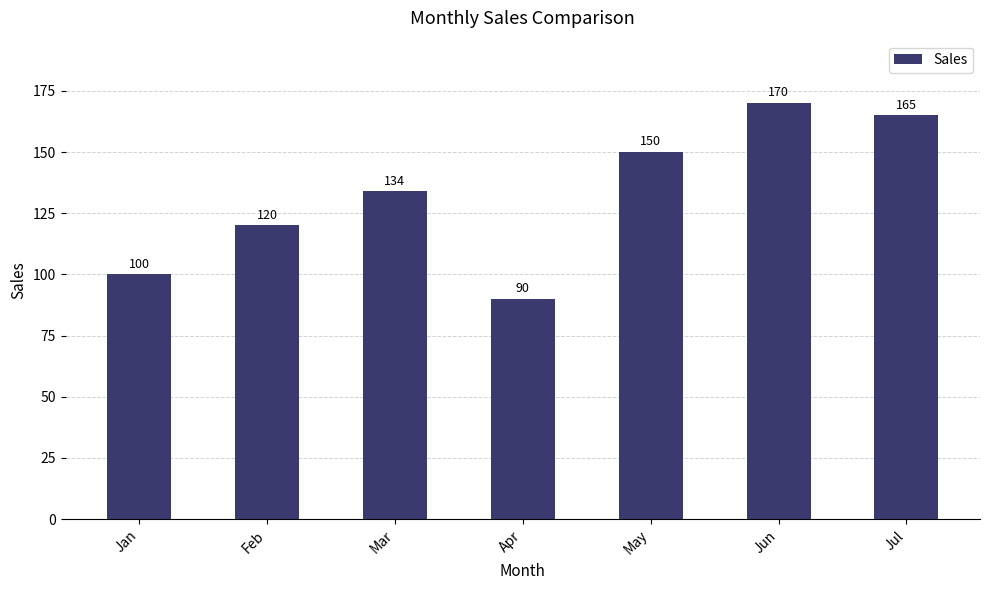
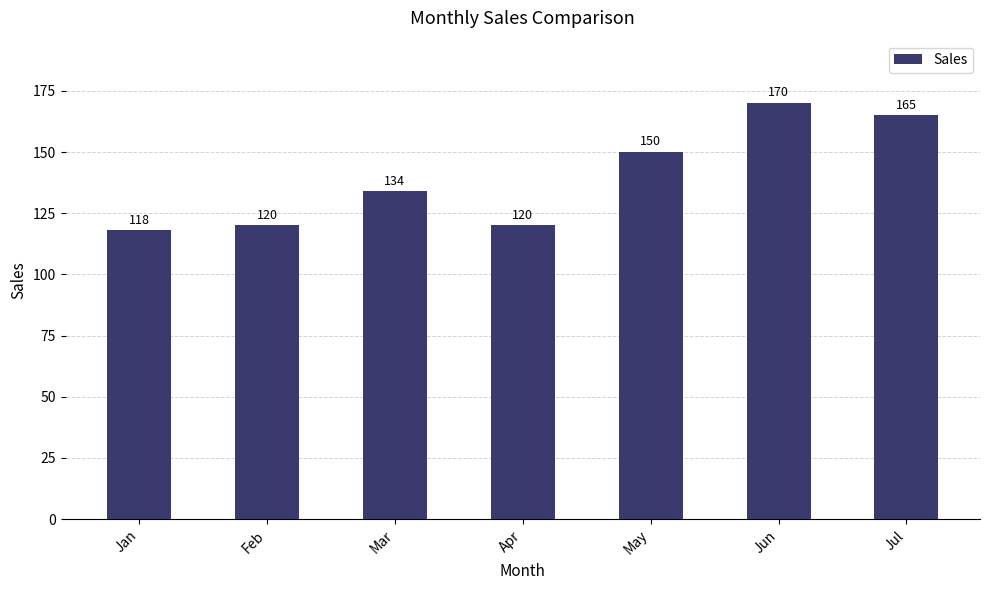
Jan: 100 -> 118
Apr: 90 -> 120
